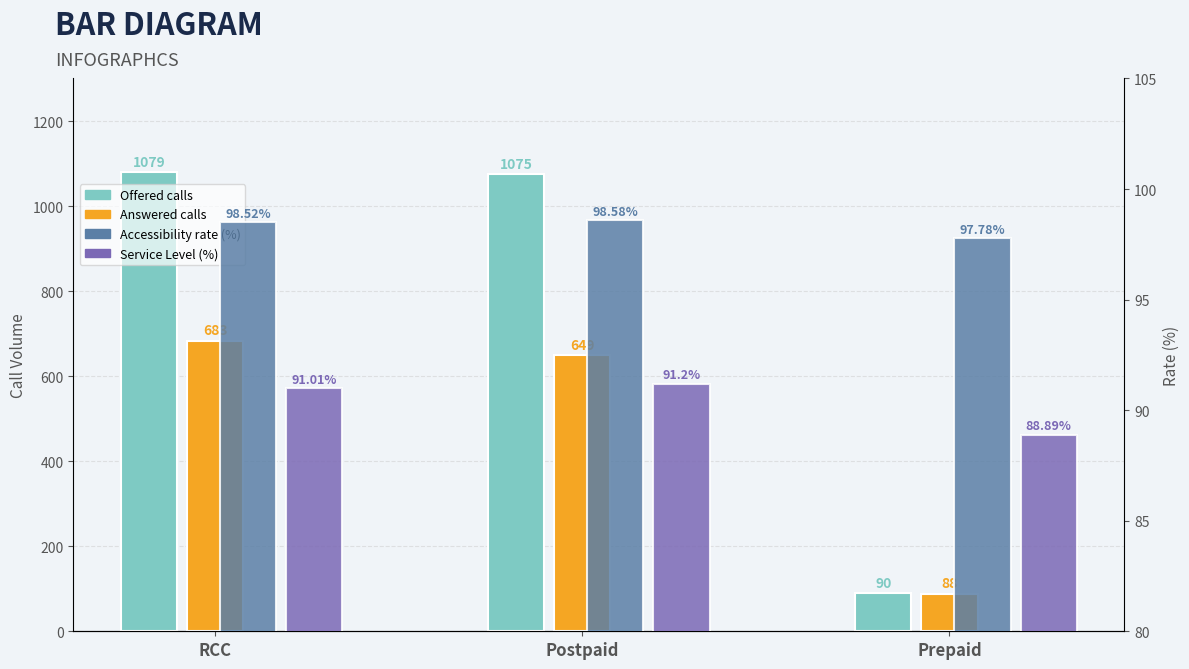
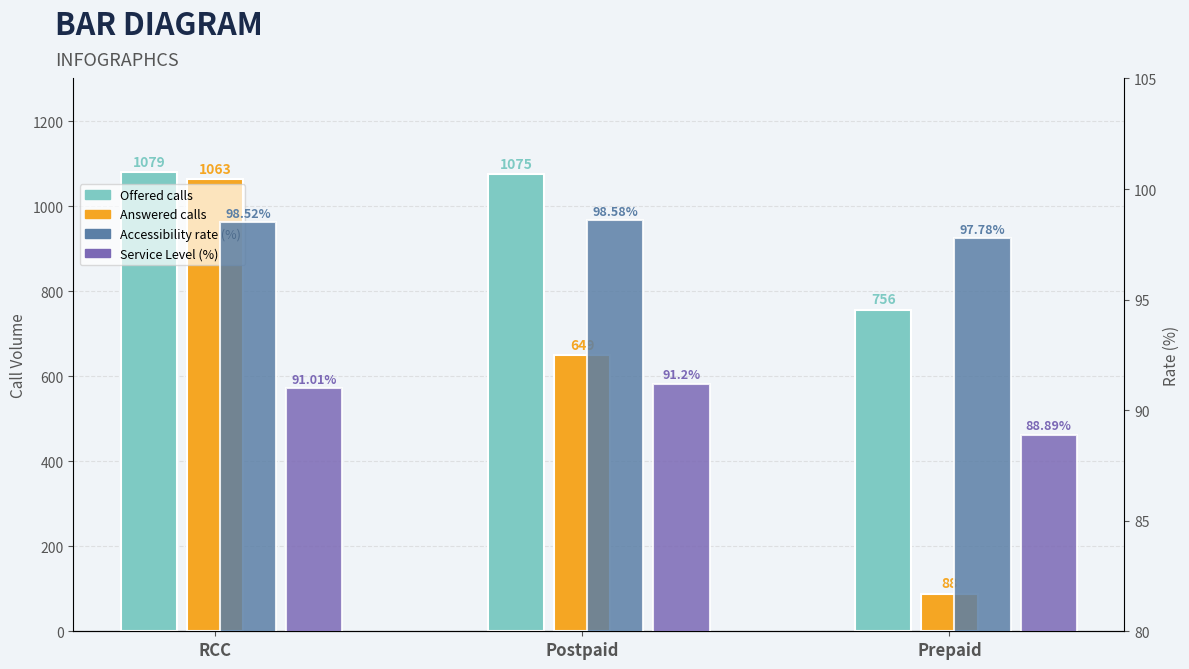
Answered calls, RCC: 683 -> 1063
Offered calls, Prepaid: 90 -> 756
